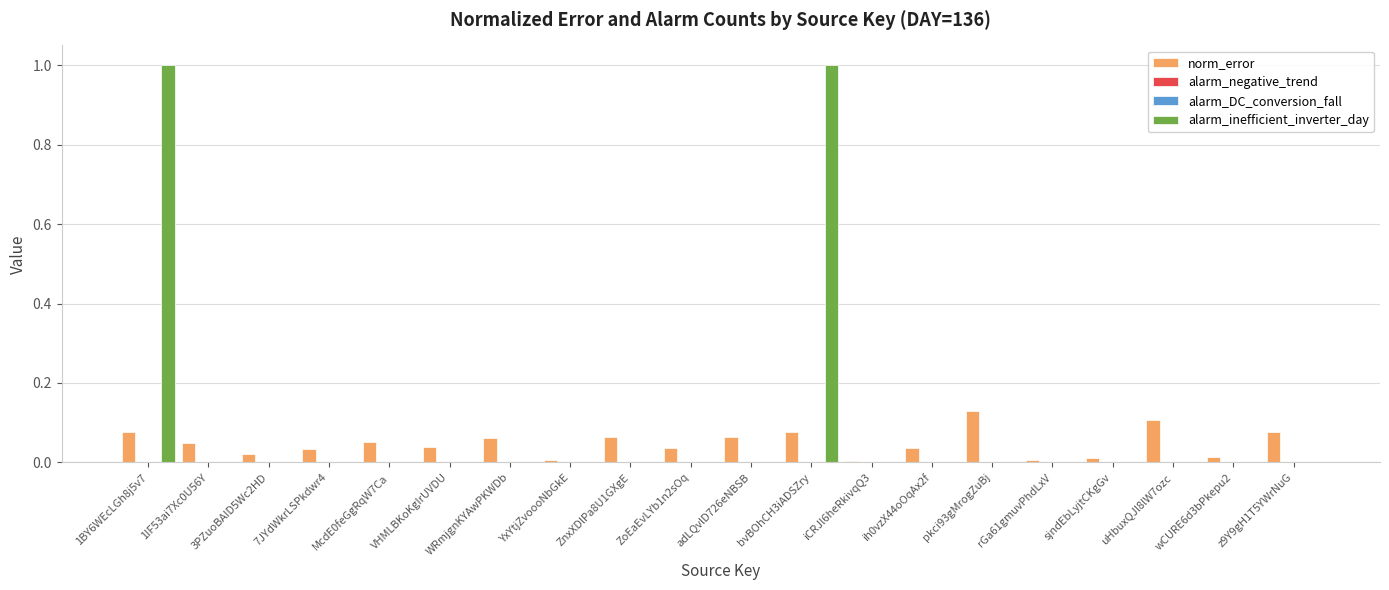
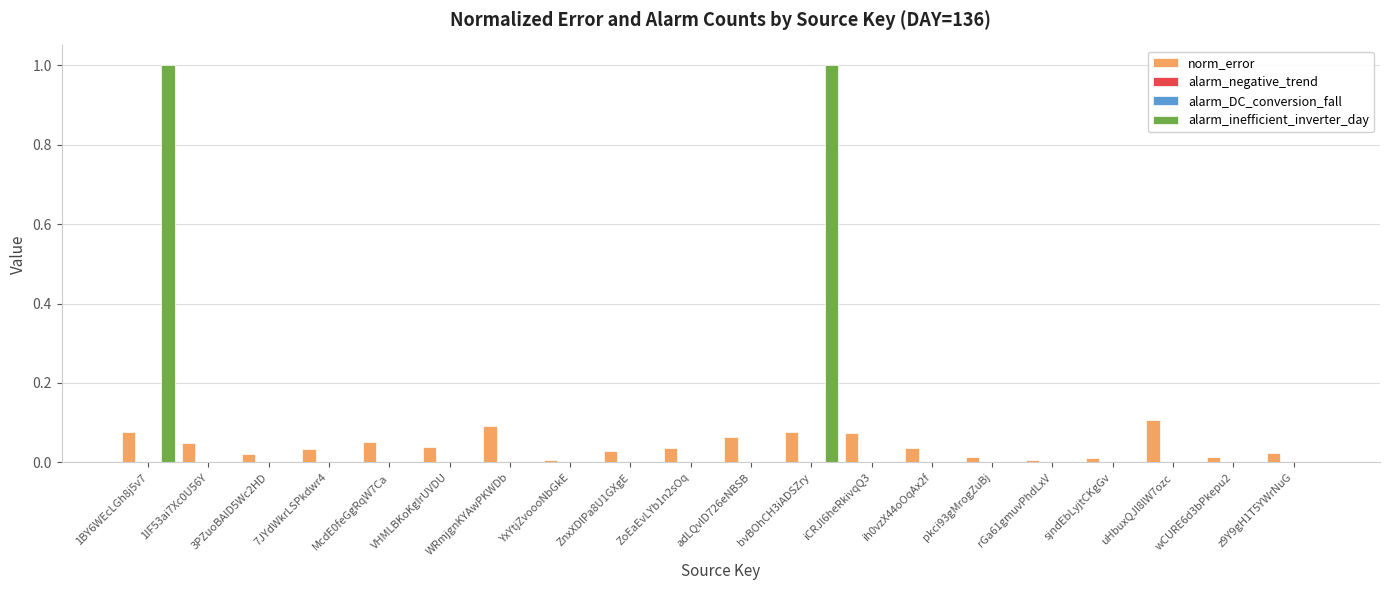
norm_error, WRmjgnKYAwPKWDb: 0.06 -> 0.09
norm_error, ZnxXDlPa8U1GXgE: 0.06 -> 0.03
norm_error, iCRJl6heRkivqQ3: 0.00 -> 0.07
norm_error, pkci93gMrogZuBj: 0.13 -> 0.01
norm_error, z9Y9gH1T5YWrNuG: 0.08 -> 0.02
